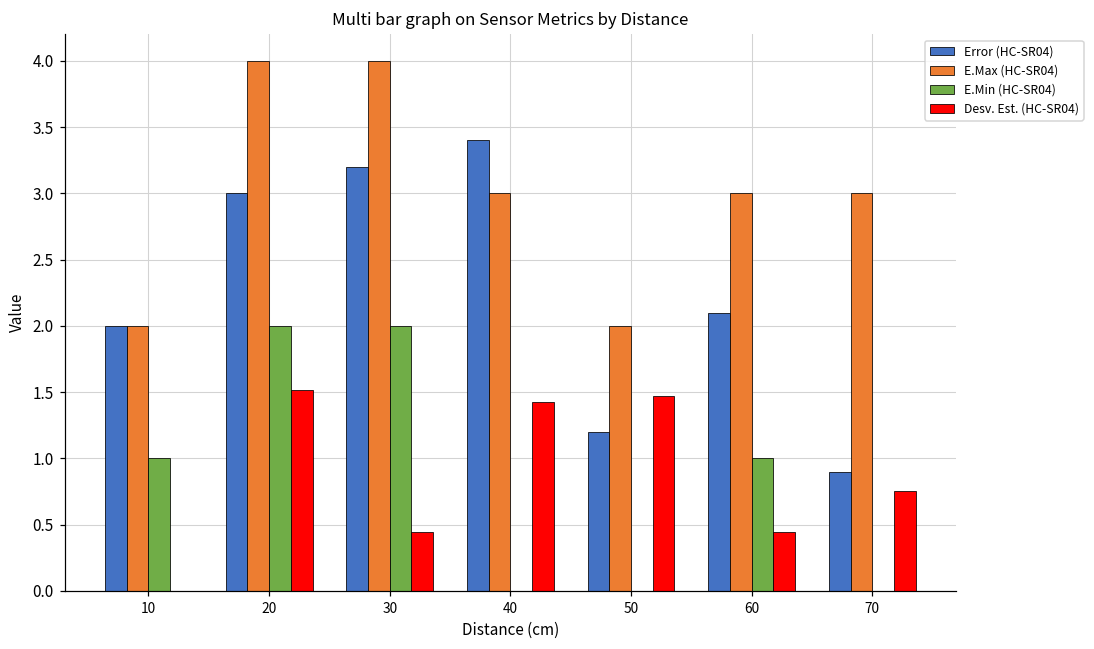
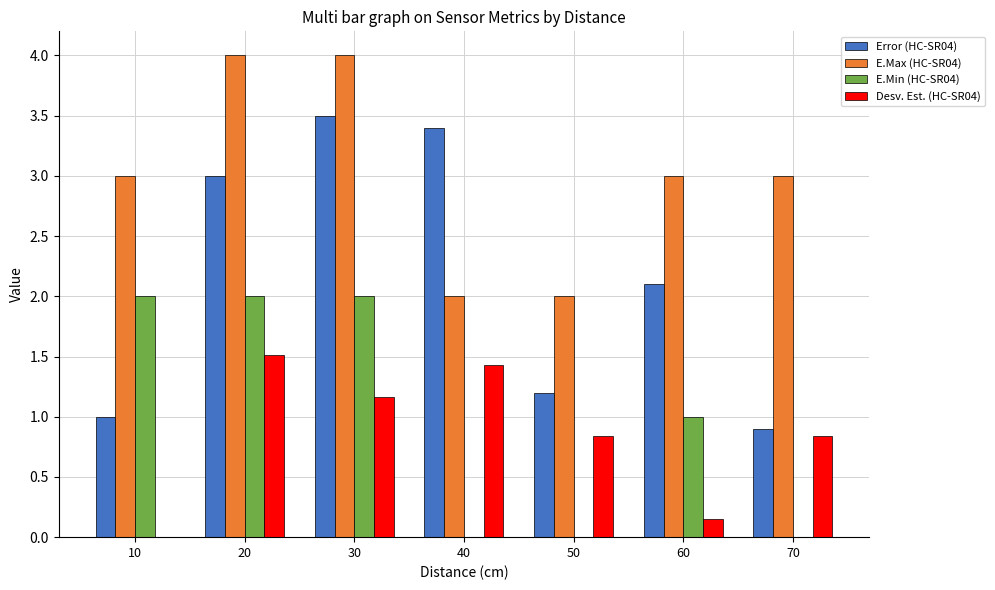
Error (HC-SR04), 10: 2 -> 1
E.Max (HC-SR04), 10: 2 -> 3
E.Min (HC-SR04), 10: 1 -> 2
Error (HC-SR04), 30: 3.2 -> 3.5
Desv. Est. (HC-SR04), 30: 0.45 -> 1.16
E.Max (HC-SR04), 40: 3 -> 2
Desv. Est. (HC-SR04), 50: 1.47 -> 0.84
Desv. Est. (HC-SR04), 60: 0.45 -> 0.15
Desv. Est. (HC-SR04), 70: 0.75 -> 0.84
